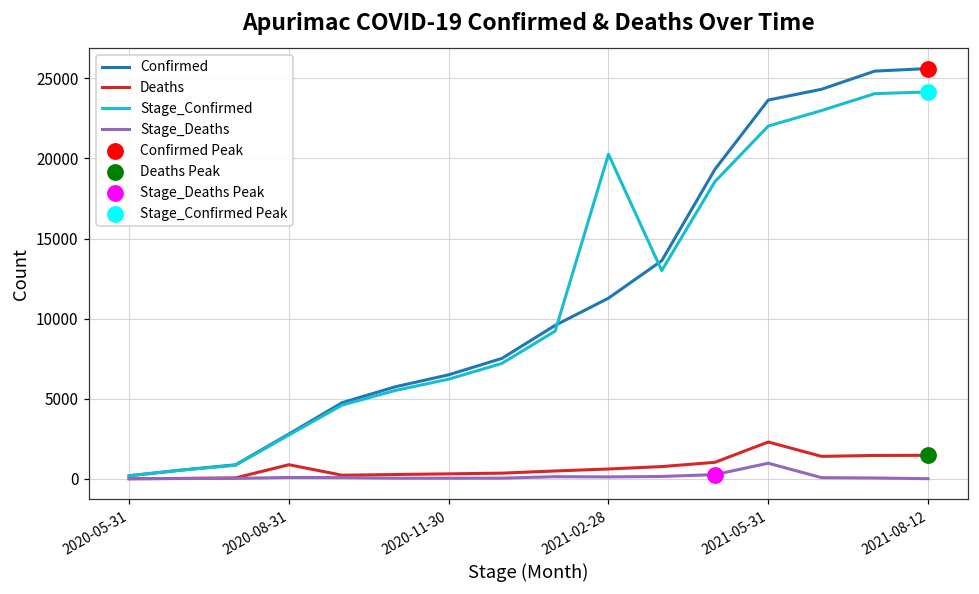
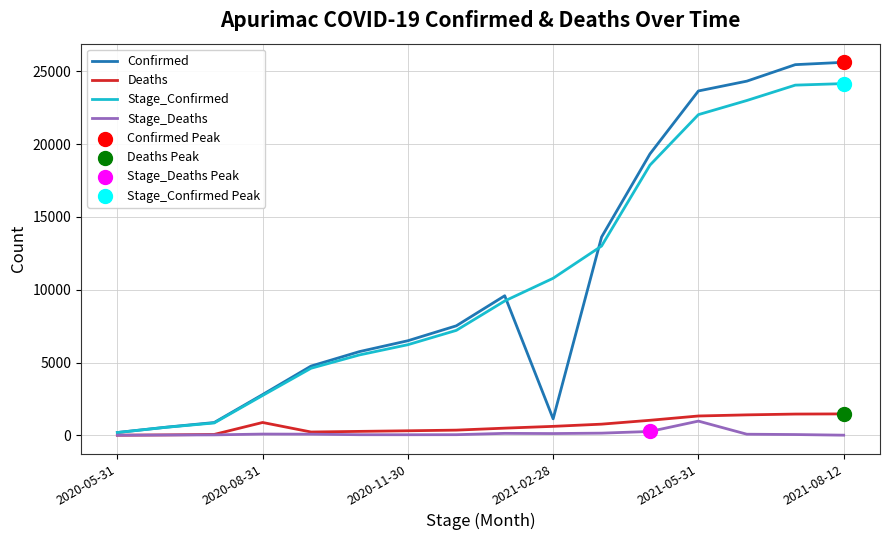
Confirmed, 2021-02-28: 11300 -> 1100
Stage_Confirmed, 2021-02-28: 20300 -> 10800
Deaths, 2021-05-31: 2300 -> 1300
